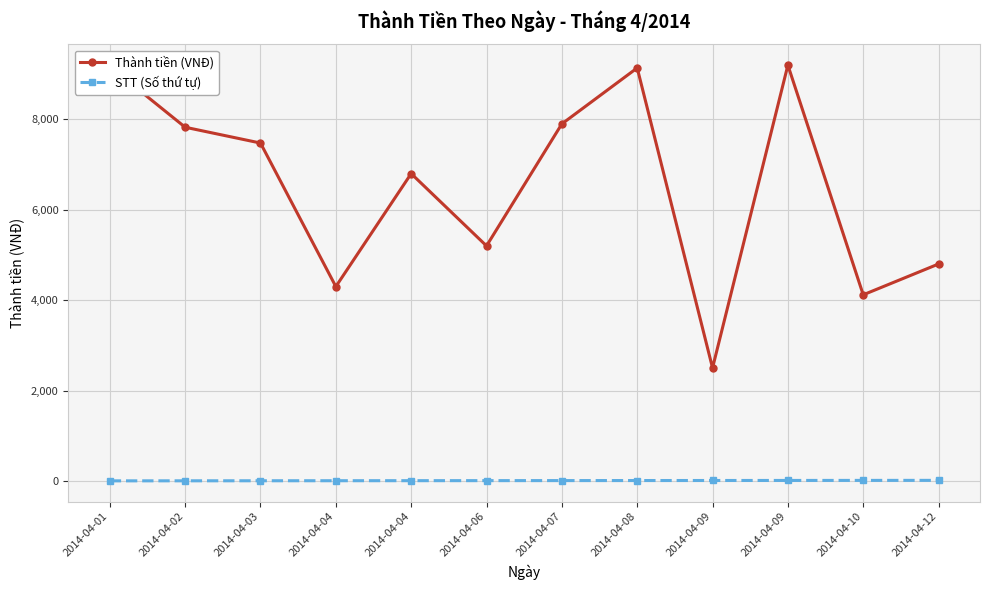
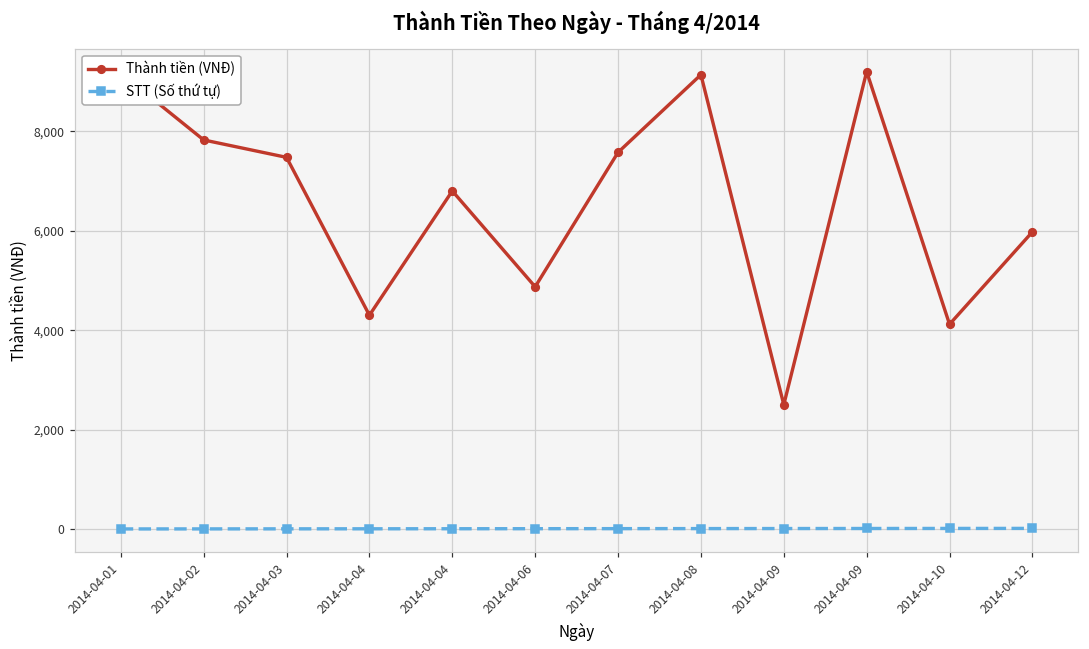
Thành tiền (VNĐ), 2014-04-06: 5,200 -> 4,900
Thành tiền (VNĐ), 2014-04-07: 7,900 -> 7,600
Thành tiền (VNĐ), 2014-04-12: 4,800 -> 6,000
